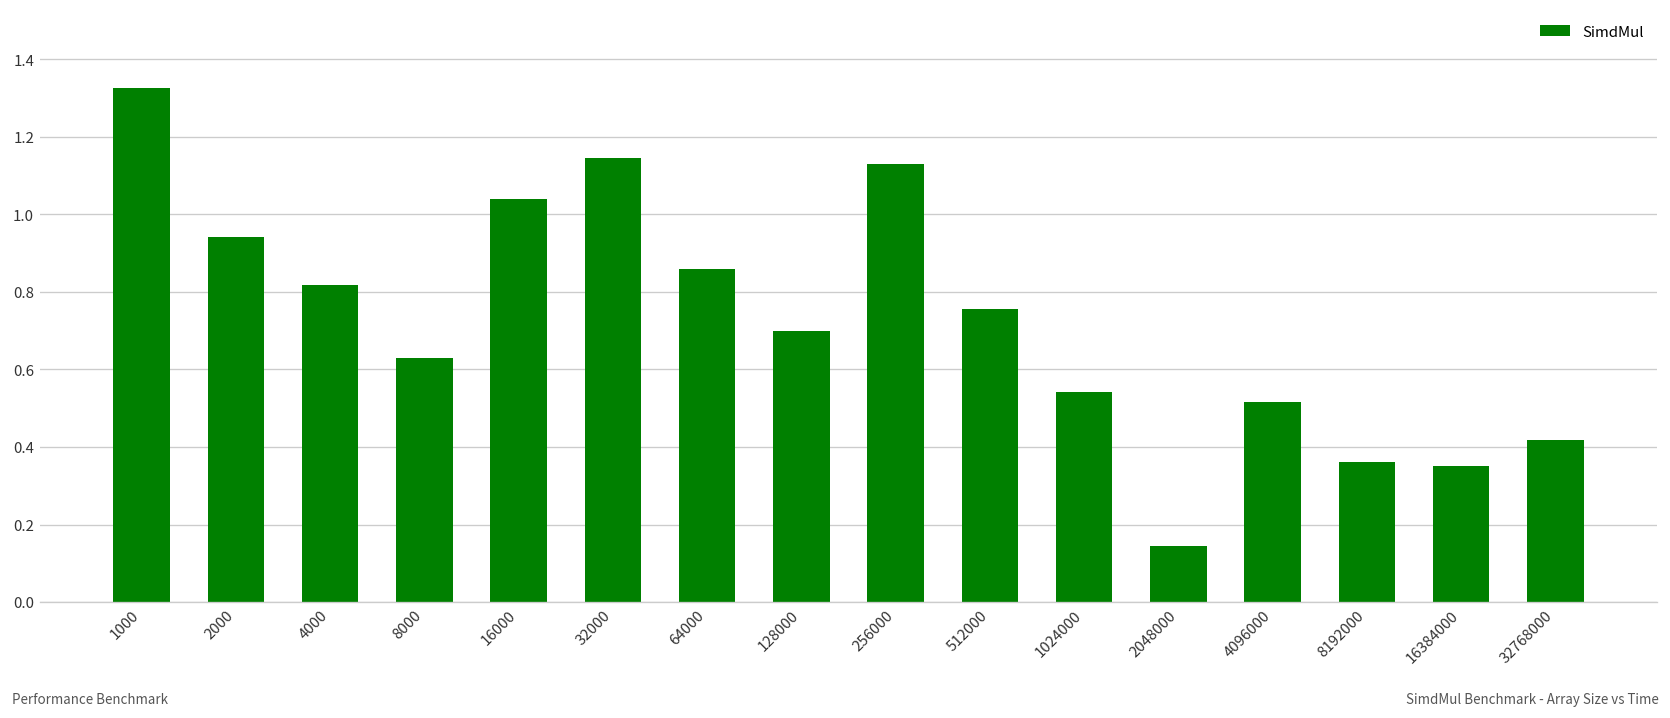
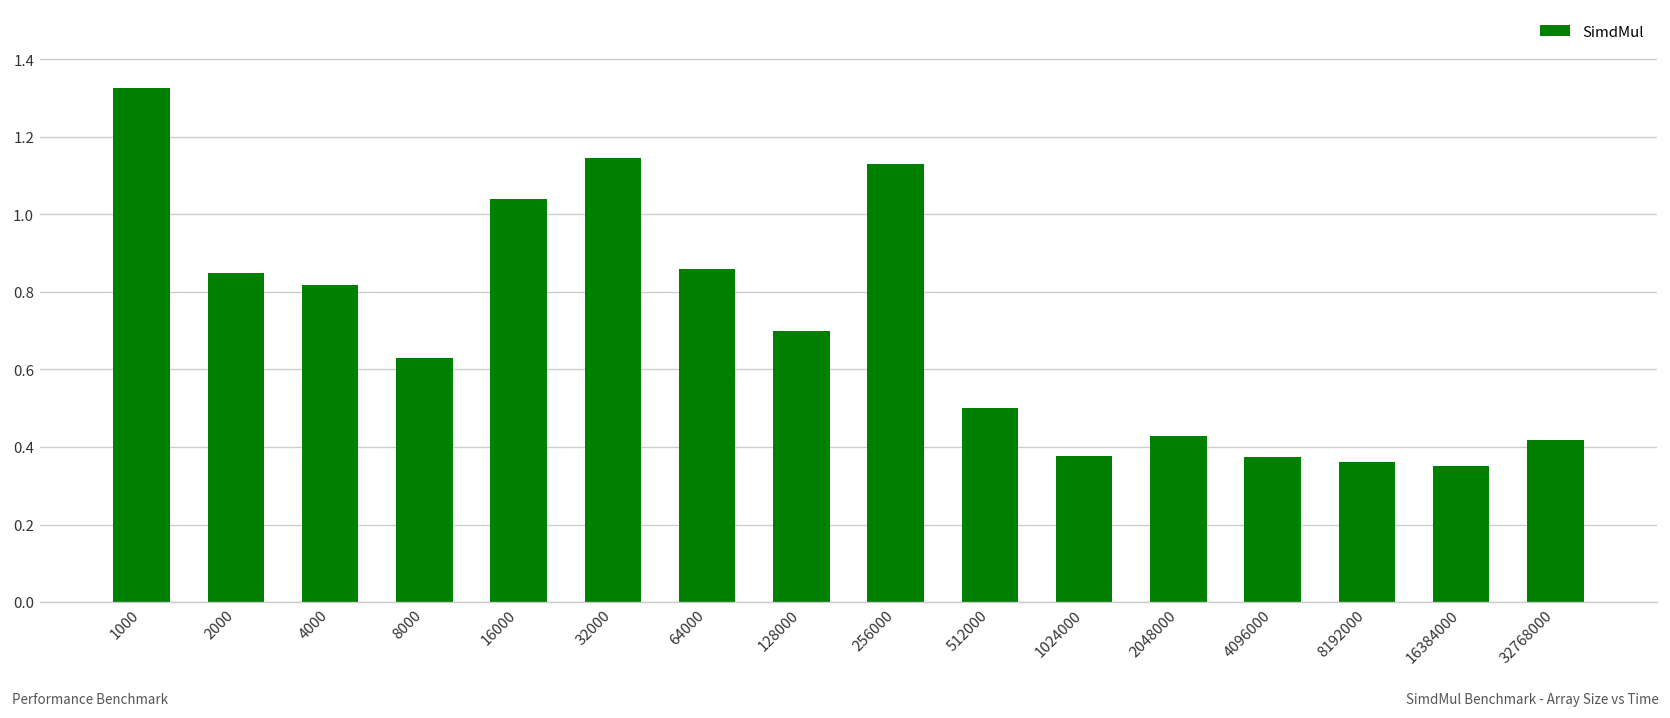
2000: 0.94 -> 0.85
512000: 0.76 -> 0.50
1024000: 0.54 -> 0.38
2048000: 0.14 -> 0.43
4096000: 0.52 -> 0.37
